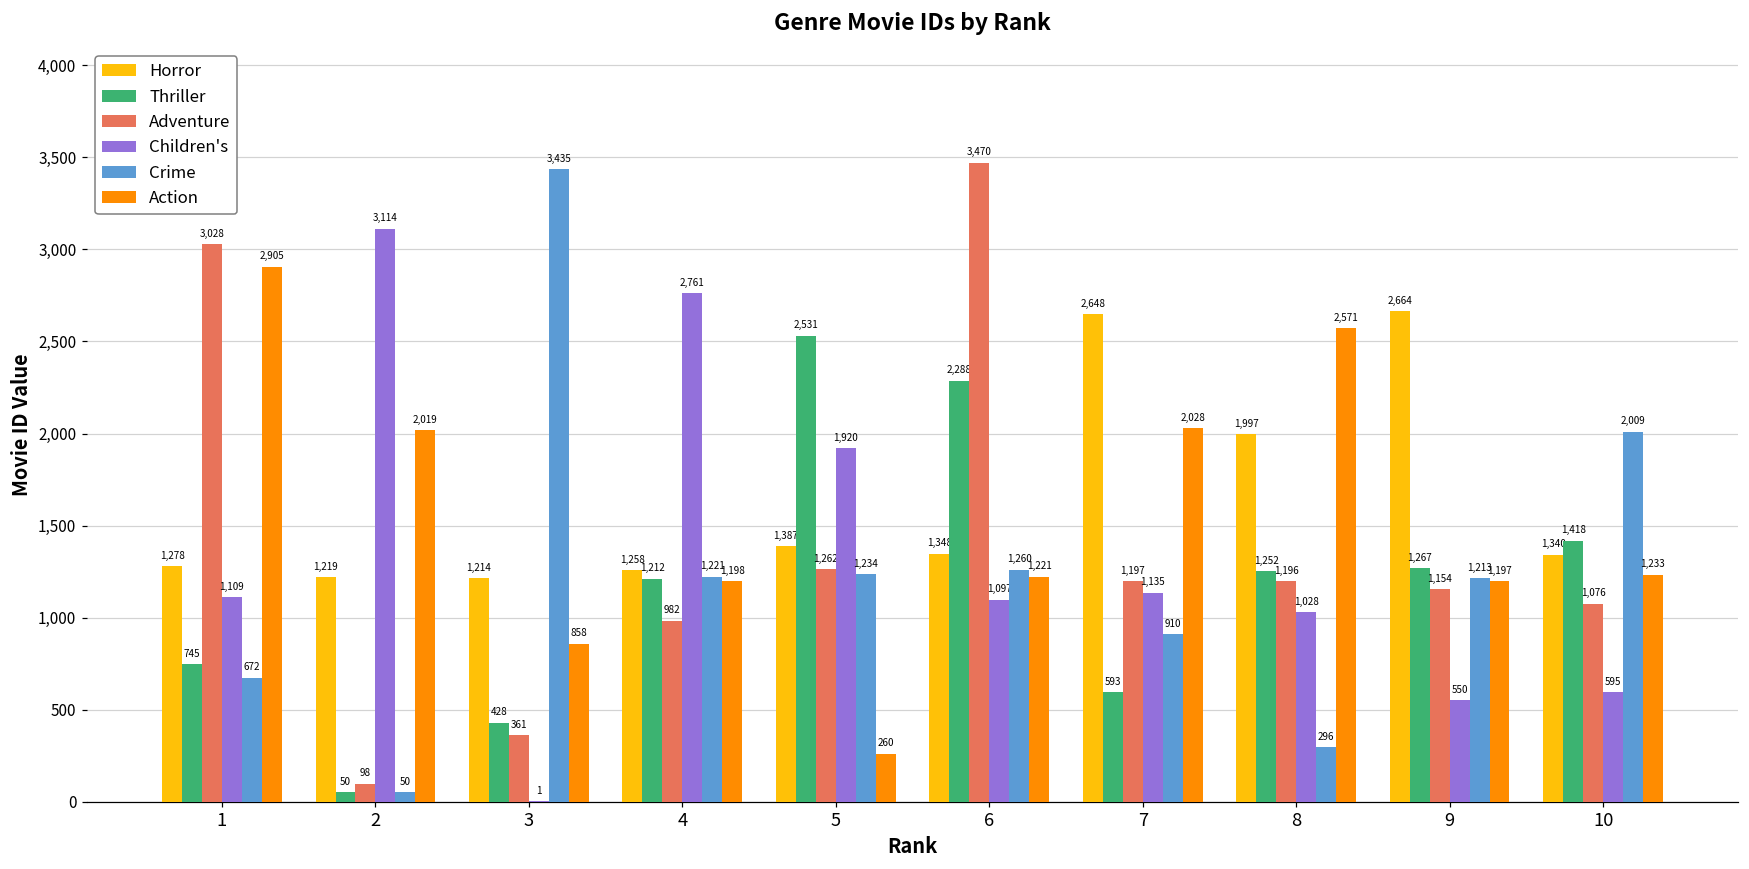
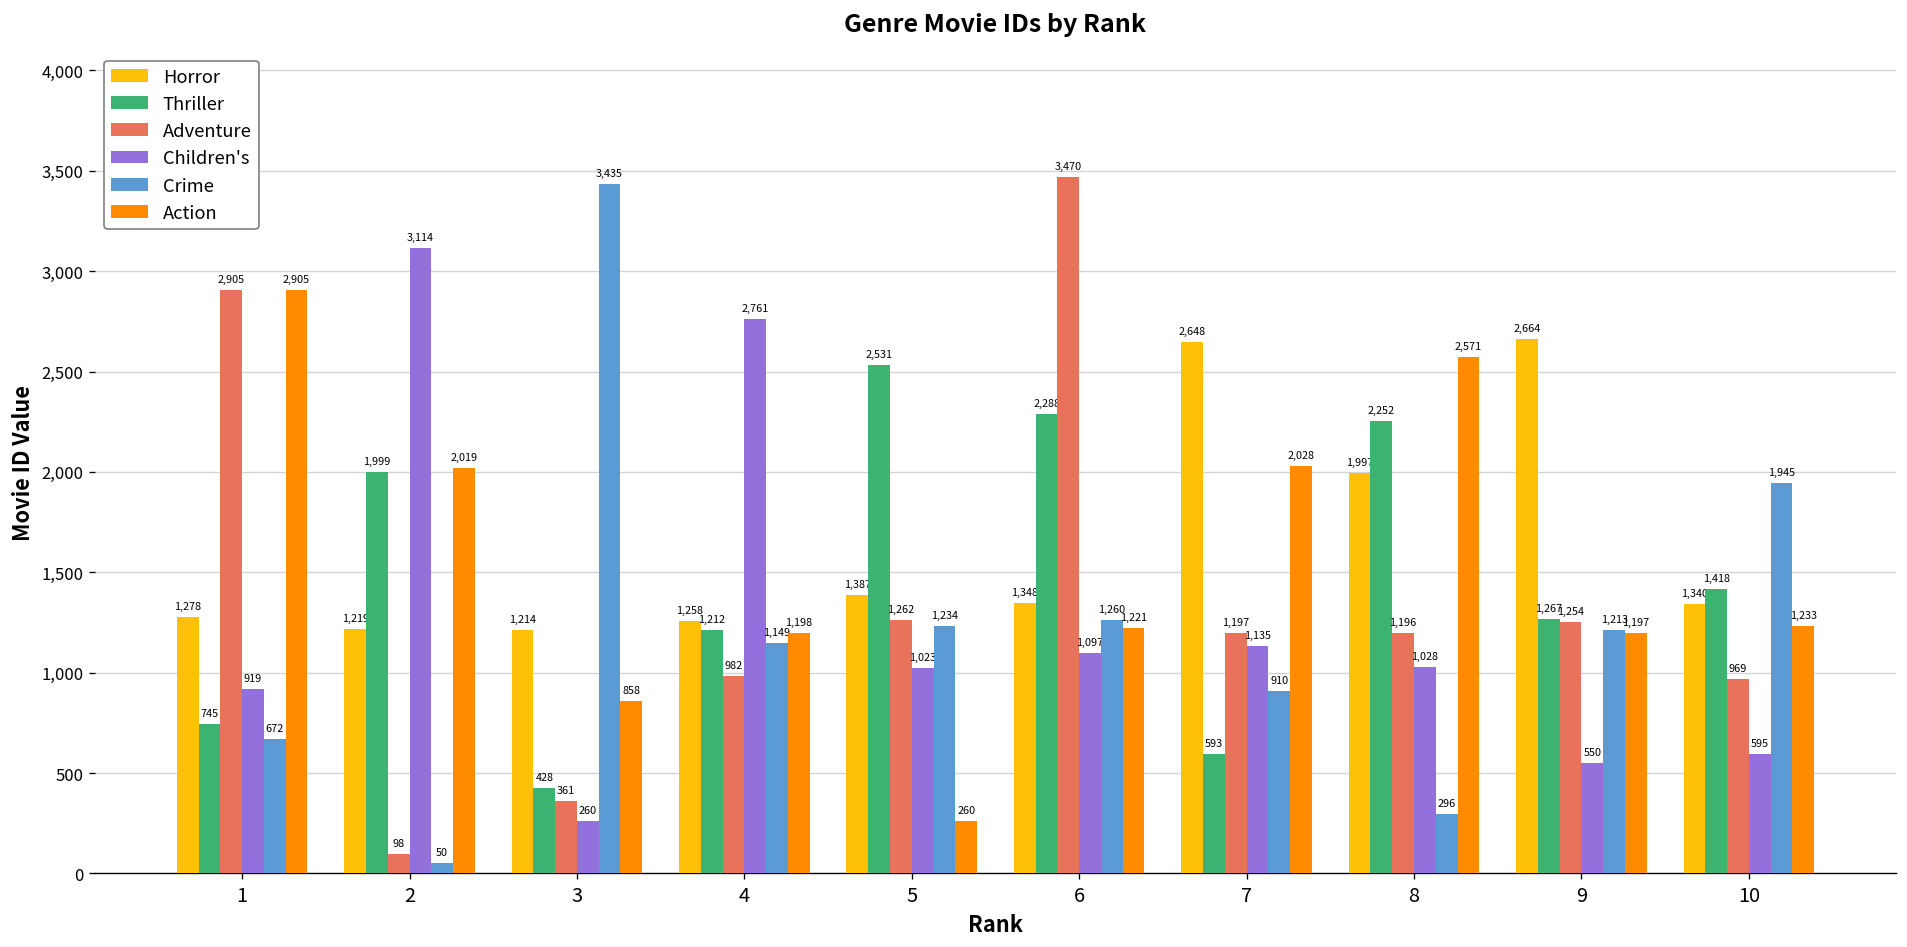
Adventure, 1: 3,028 -> 2,905
Children's, 1: 1,109 -> 919
Thriller, 2: 50 -> 1,999
Children's, 3: 1 -> 260
Crime, 4: 1,221 -> 1,149
Children's, 5: 1,920 -> 1,023
Thriller, 8: 1,252 -> 2,252
Adventure, 9: 1,154 -> 1,254
Adventure, 10: 1,076 -> 969
Crime, 10: 2,009 -> 1,945
